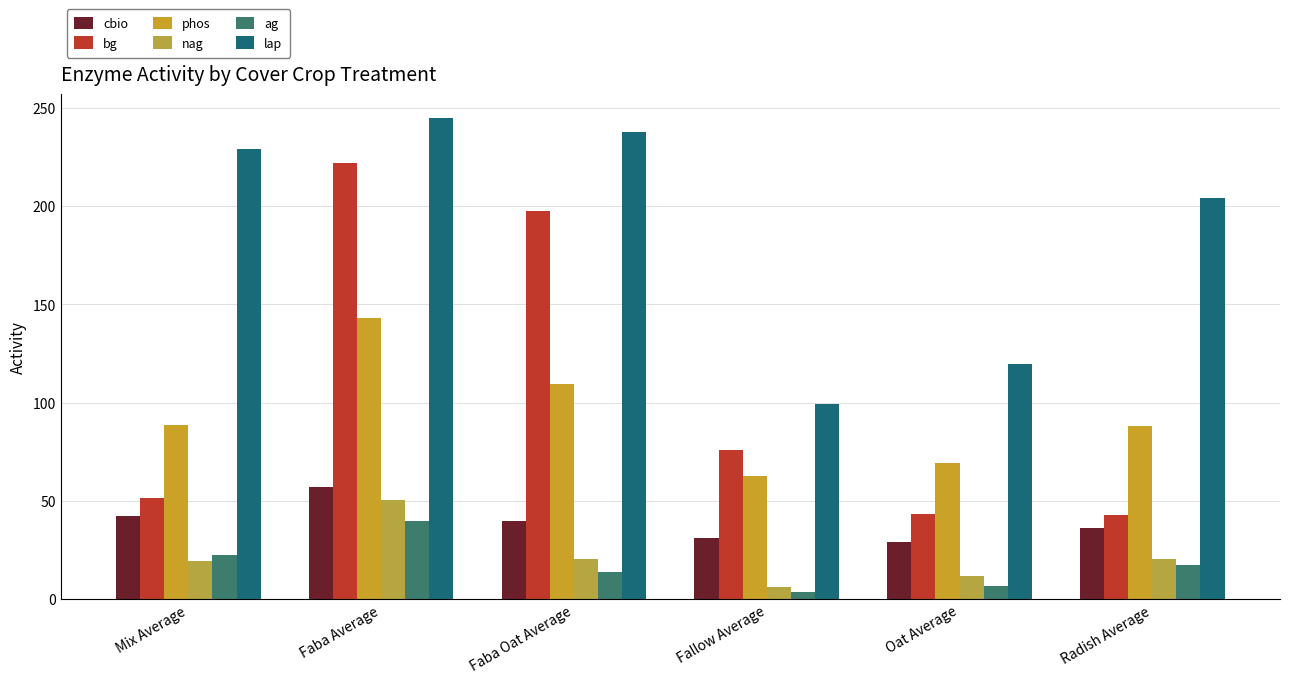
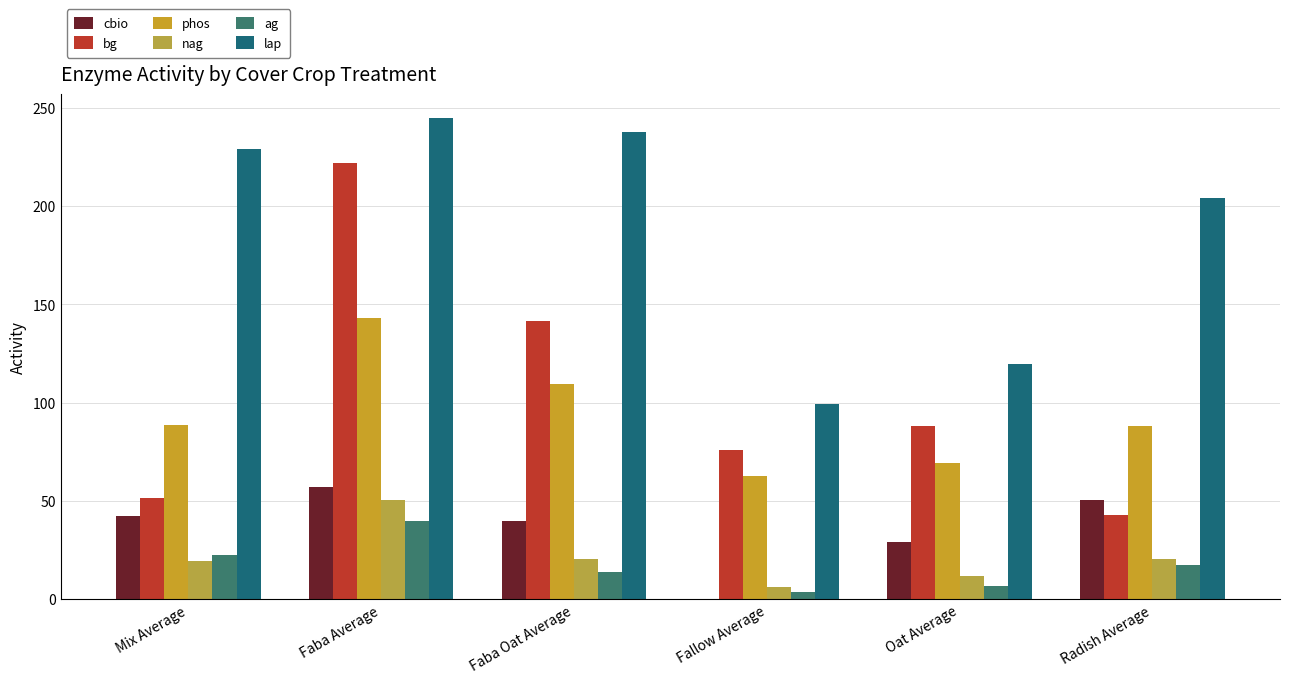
bg, Faba Oat Average: 197 -> 142
cbio, Fallow Average: 31 -> 0
bg, Oat Average: 44 -> 88
cbio, Radish Average: 36 -> 50
